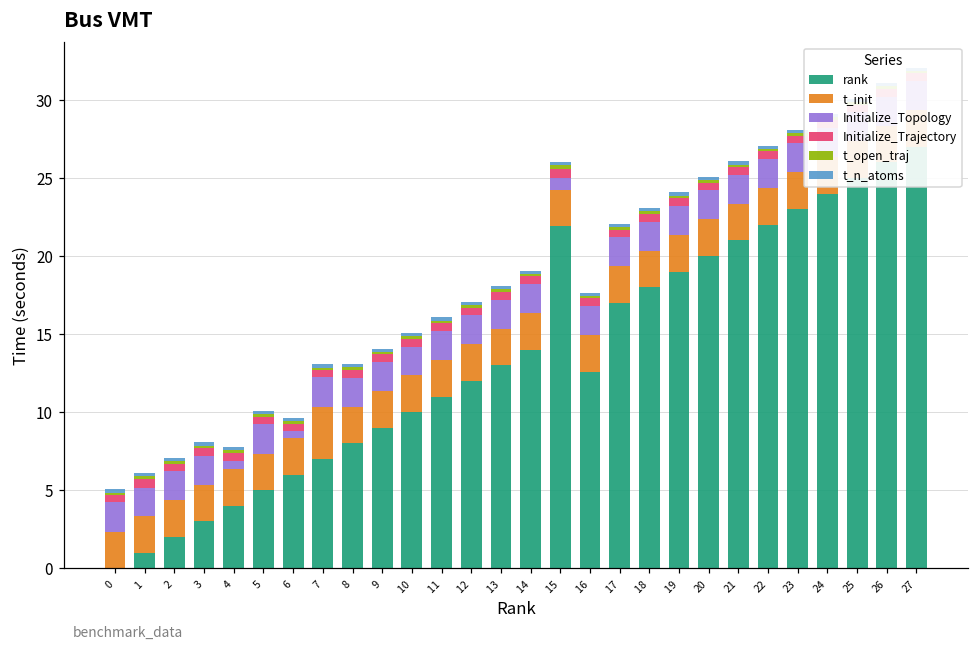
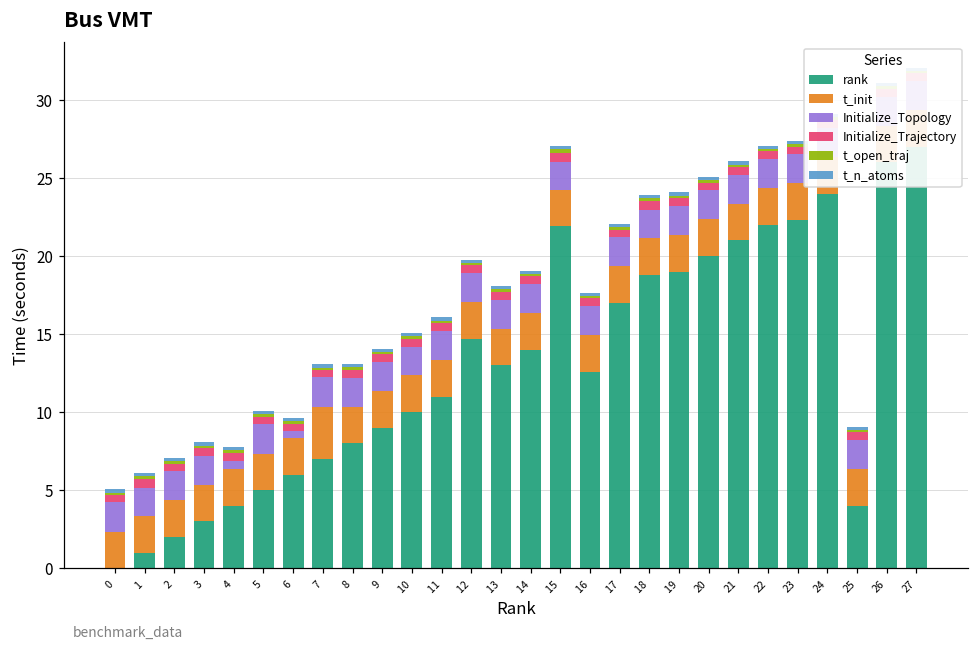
rank, 12: 12.0 -> 14.7
Initialize_Topology, 15: 0.8 -> 1.8
rank, 18: 18.0 -> 18.8
rank, 23: 23.0 -> 22.3
rank, 25: 25 -> 4
